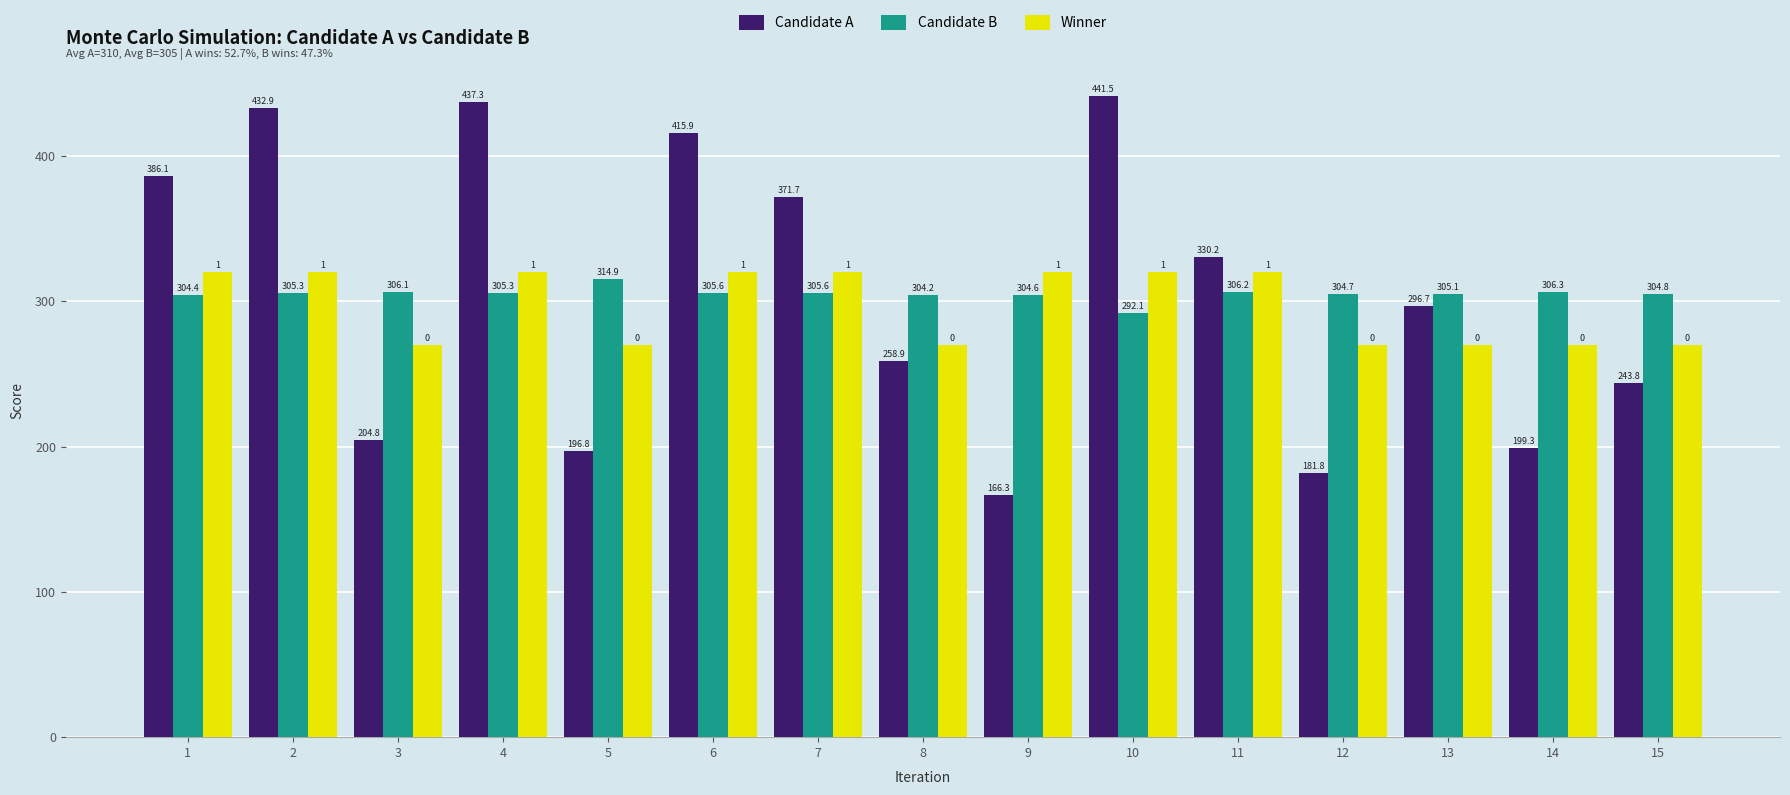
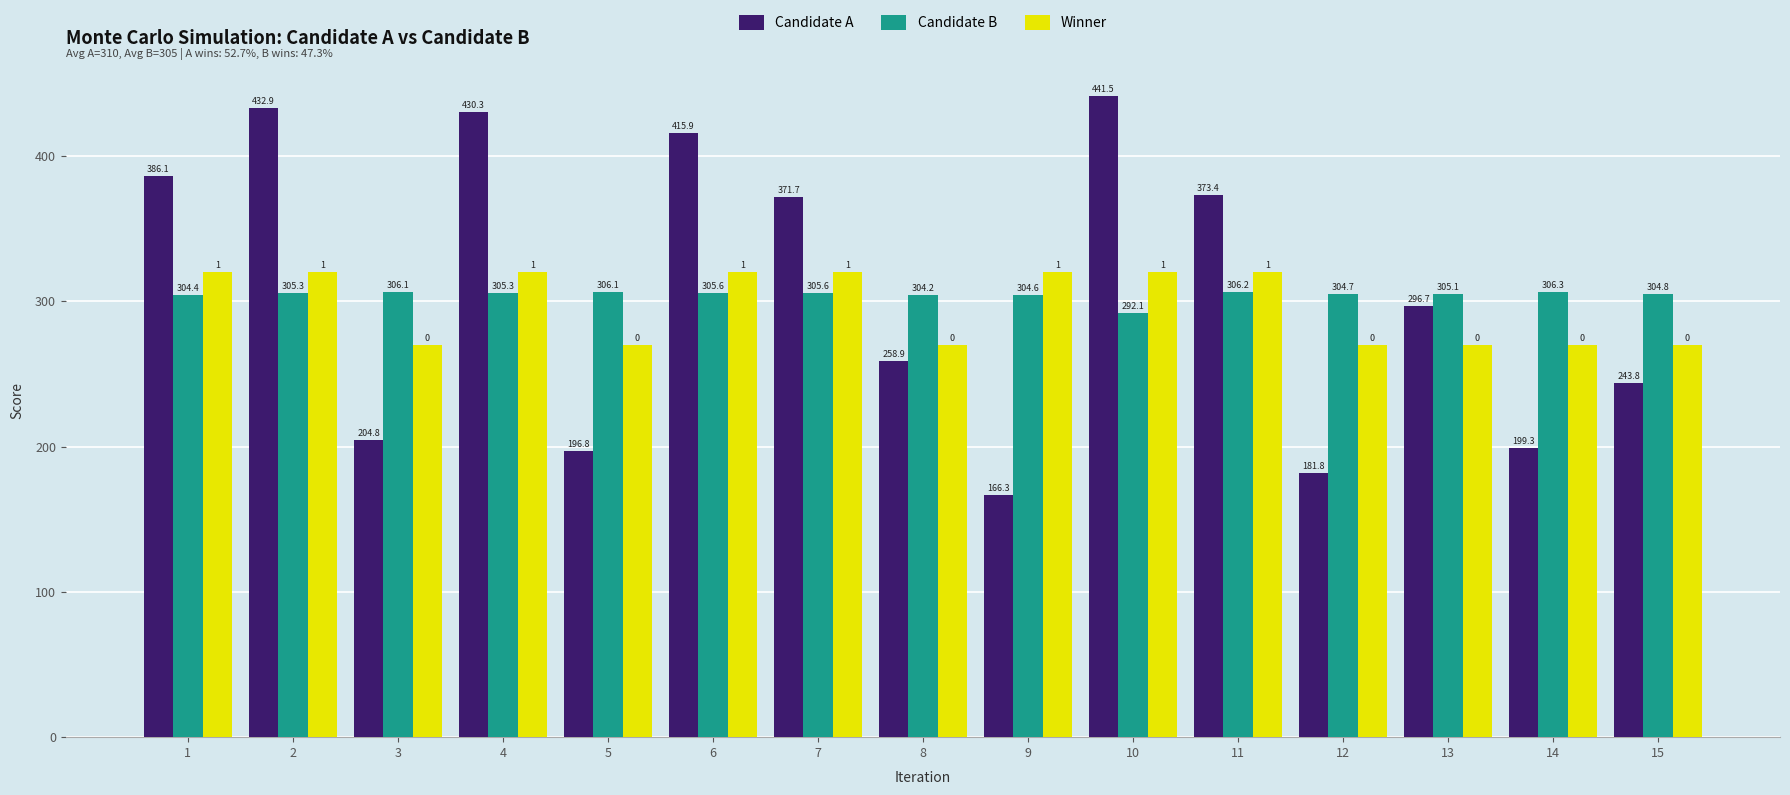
Candidate A, 4: 437.3 -> 430.3
Candidate B, 5: 314.9 -> 306.1
Candidate A, 11: 330.2 -> 373.4
